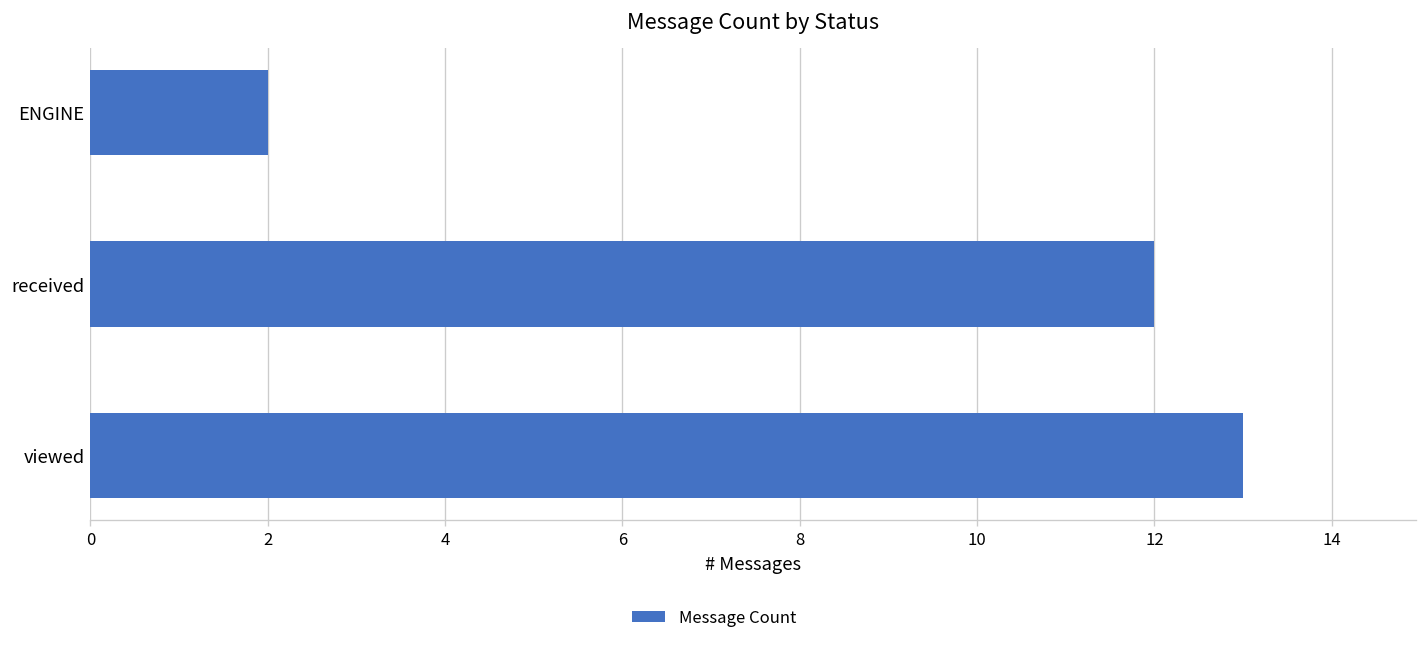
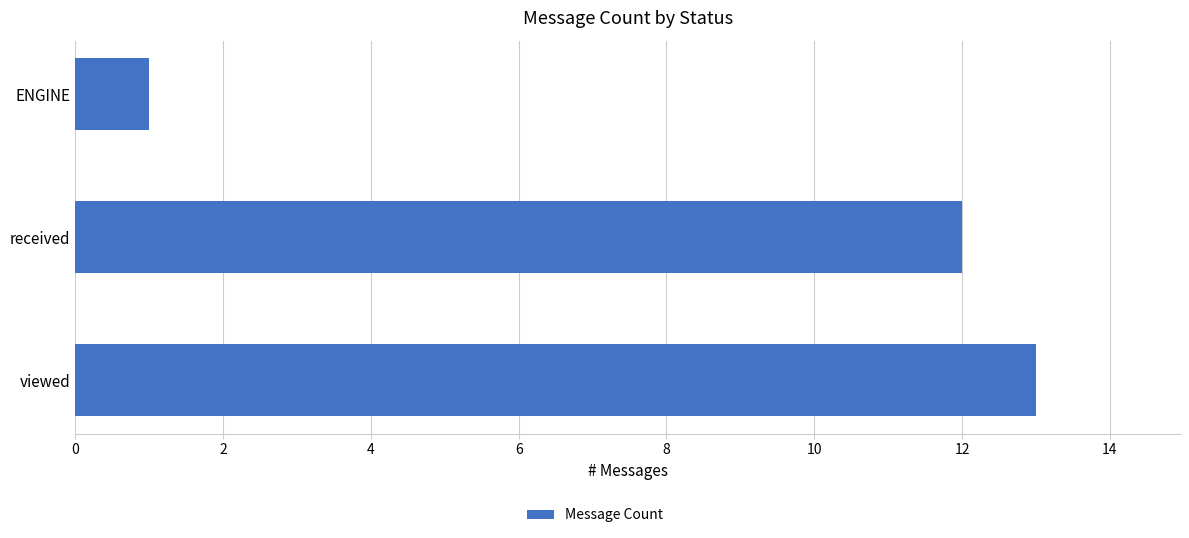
ENGINE: 2 -> 1
